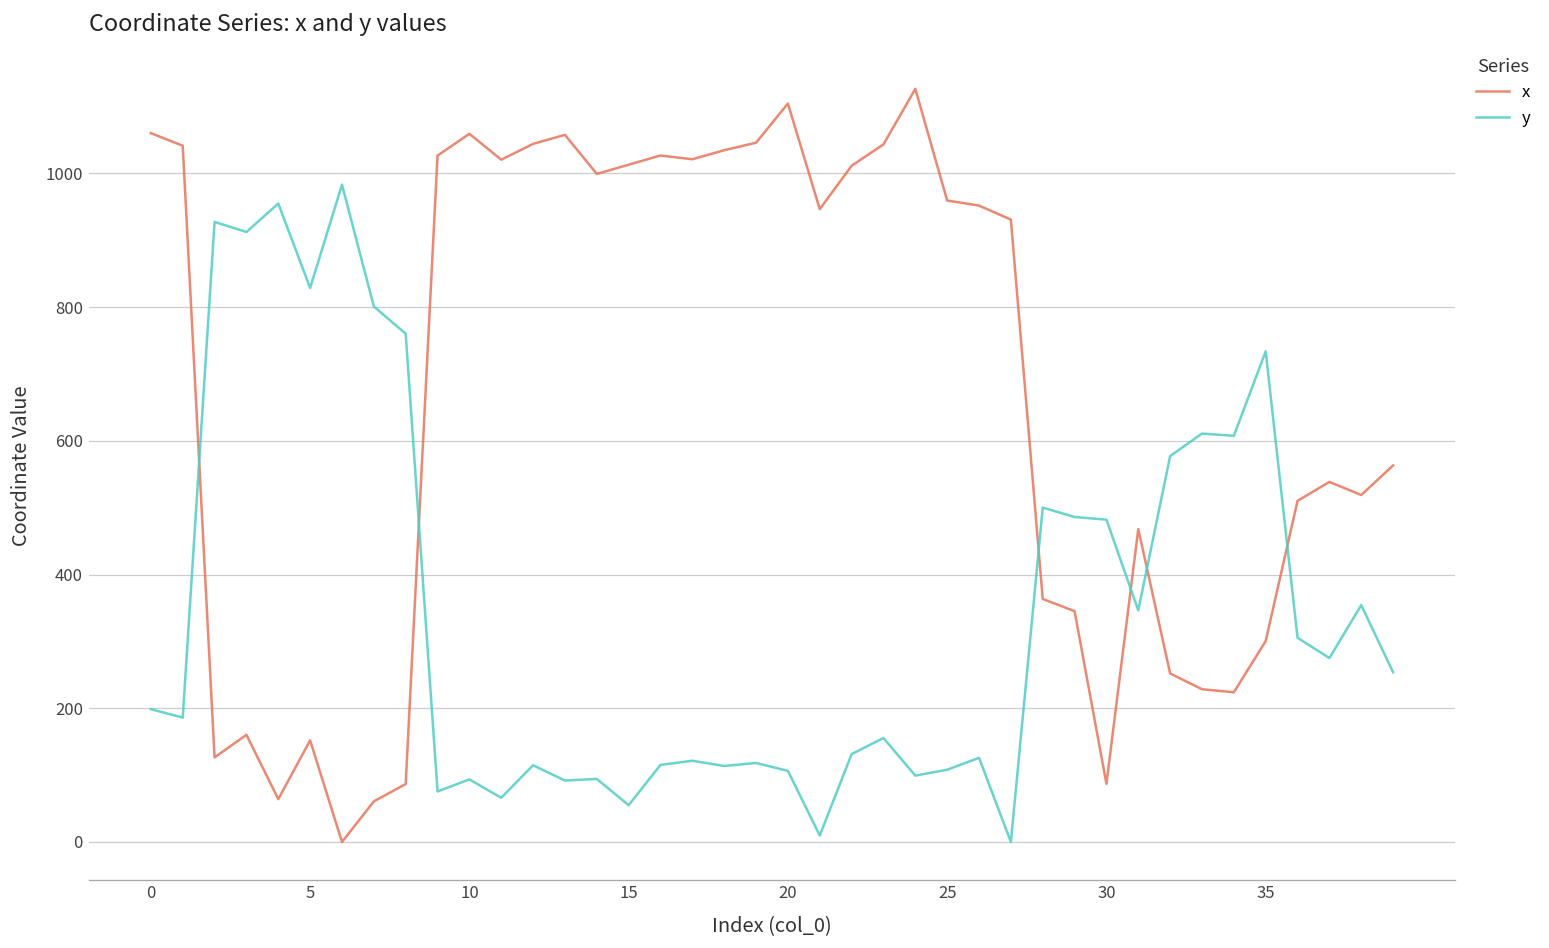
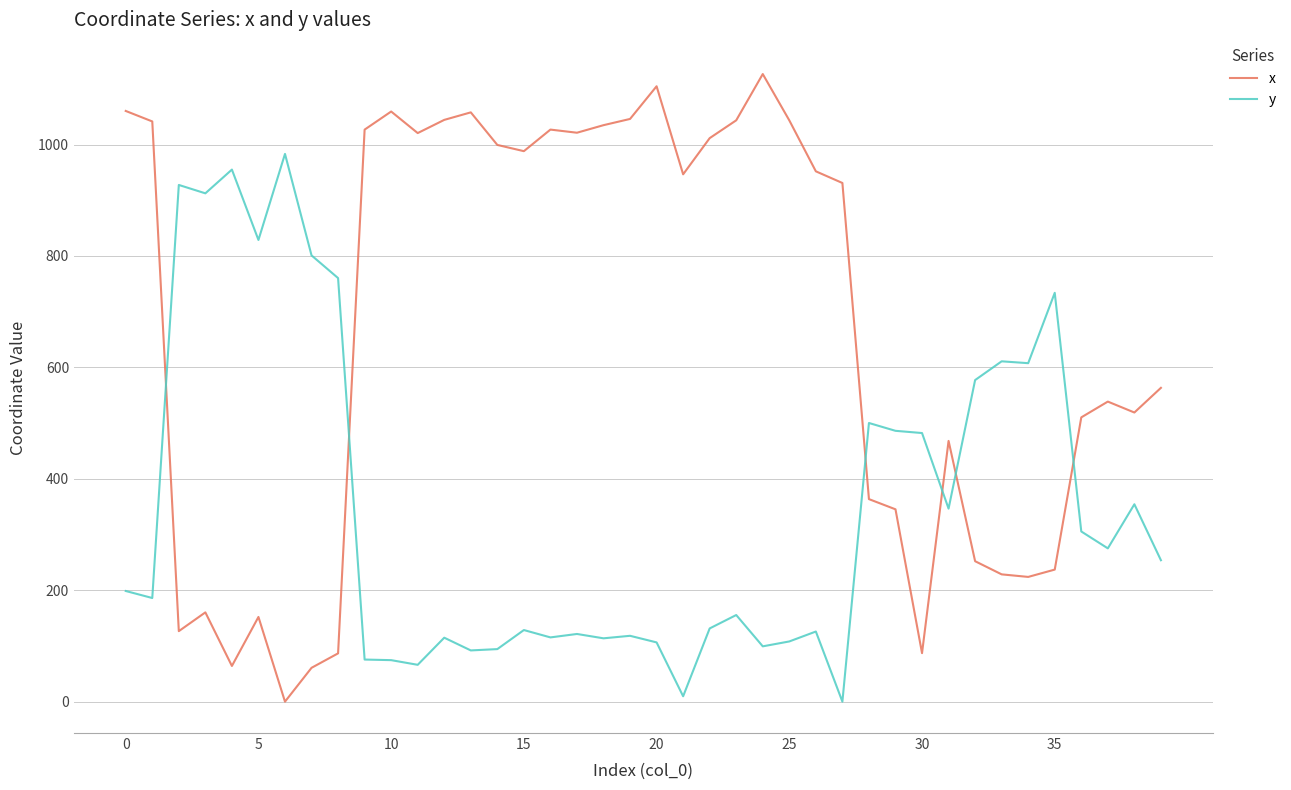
y, 10: 90 -> 70
x, 15: 1010 -> 990
y, 15: 50 -> 130
x, 25: 960 -> 1040
x, 35: 300 -> 240
